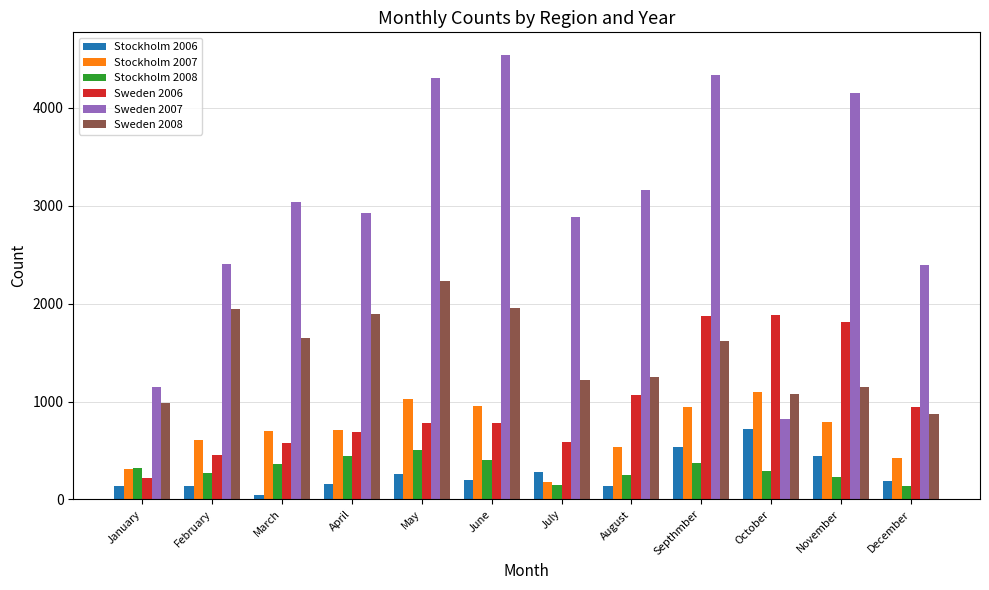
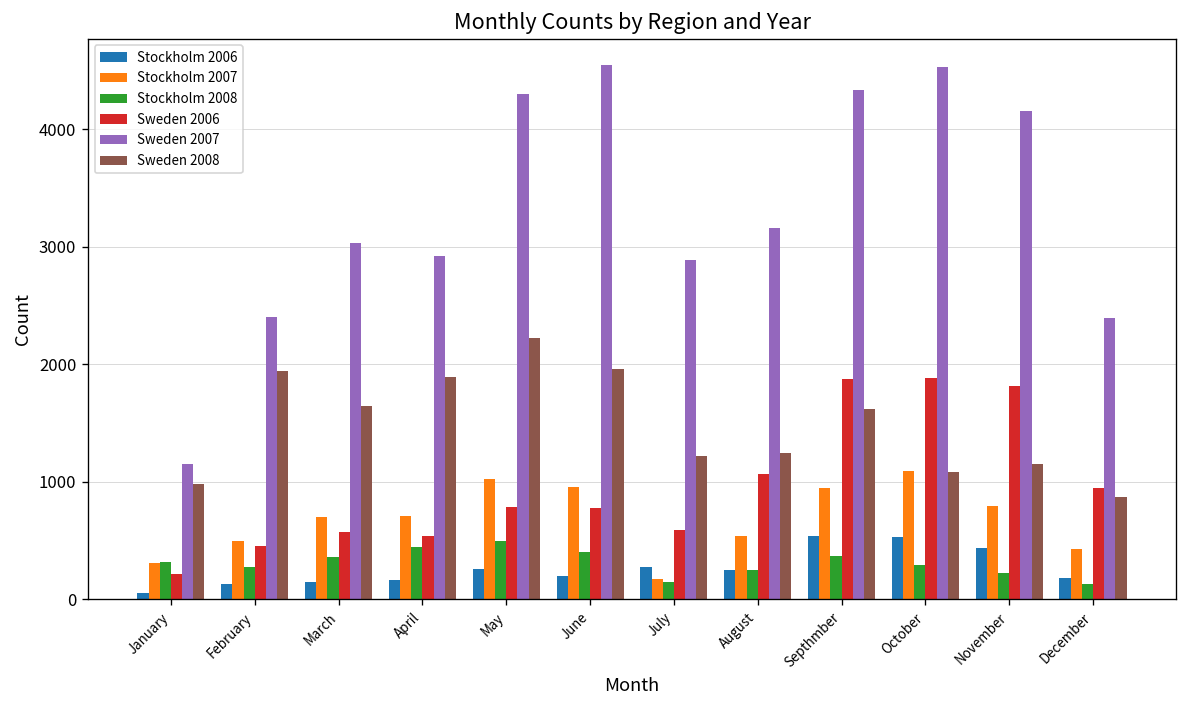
Stockholm 2006, January: 140 -> 50
Stockholm 2007, February: 600 -> 500
Stockholm 2006, March: 0 -> 100
Sweden 2006, April: 700 -> 500
Stockholm 2006, August: 100 -> 300
Stockholm 2006, October: 700 -> 500
Sweden 2007, October: 800 -> 4500
